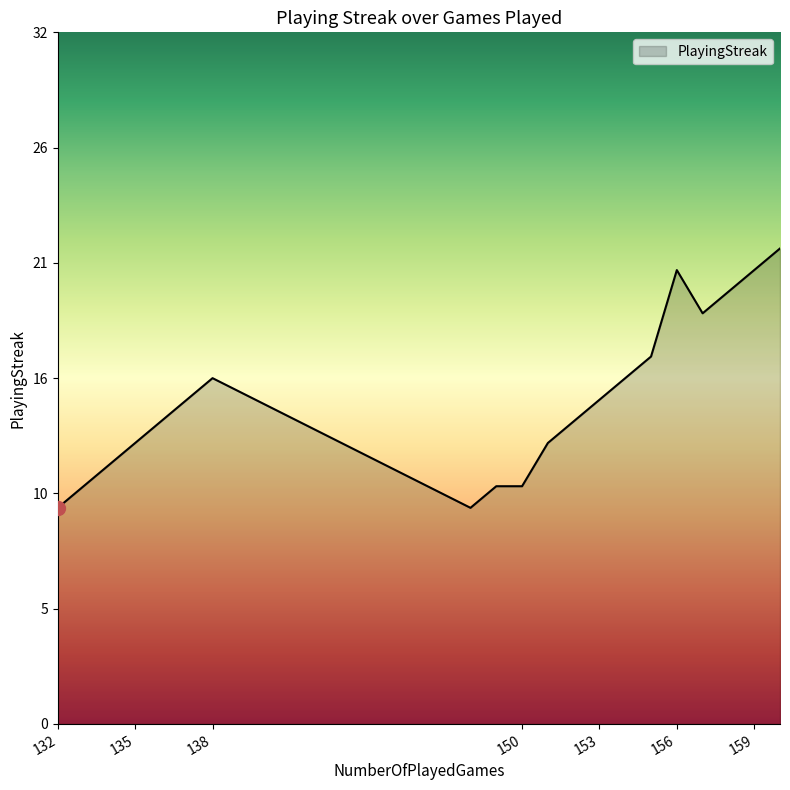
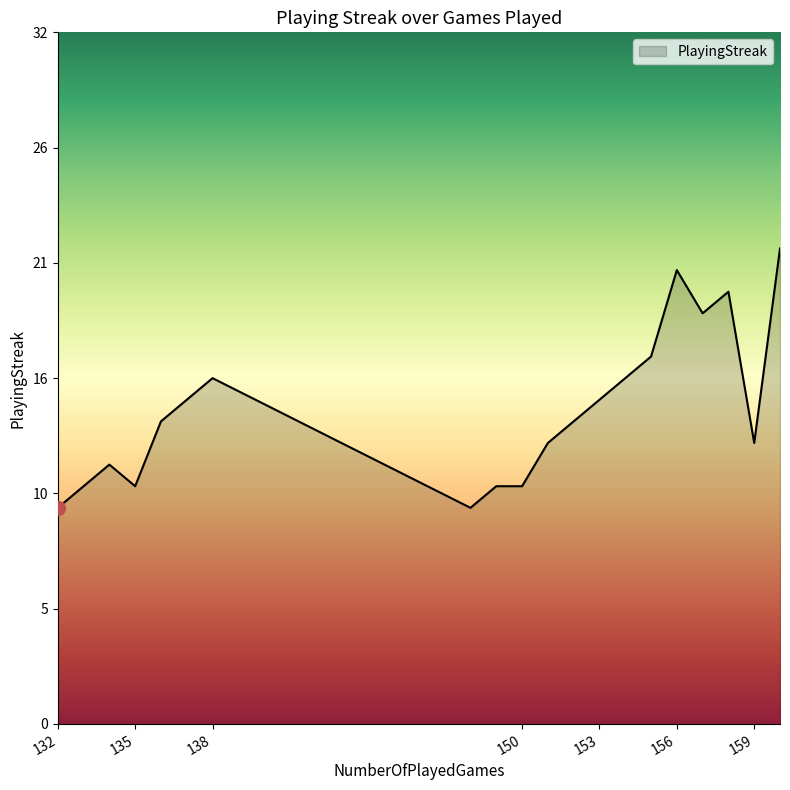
PlayingStreak, 135: 13 -> 11
PlayingStreak, 159: 21 -> 13
